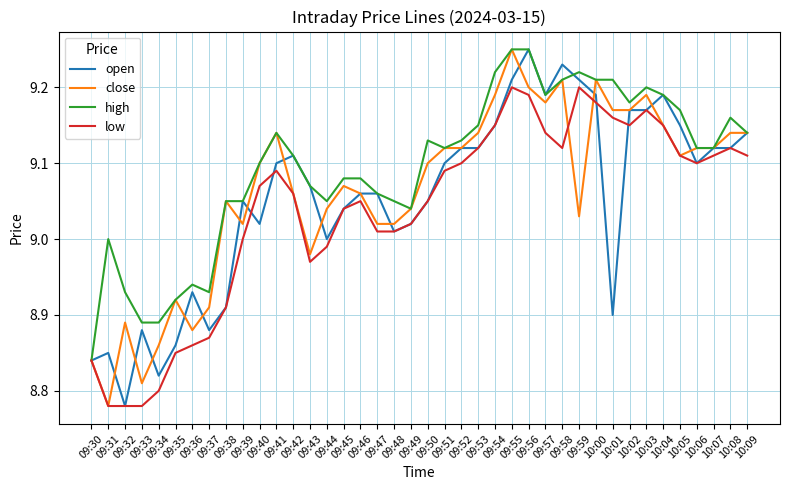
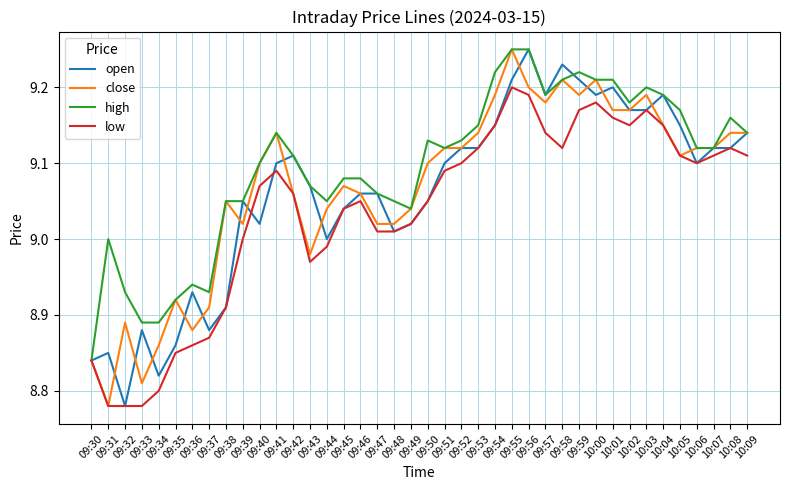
close, 09:59: 9.03 -> 9.19
low, 09:59: 9.20 -> 9.17
open, 10:01: 8.9 -> 9.2
